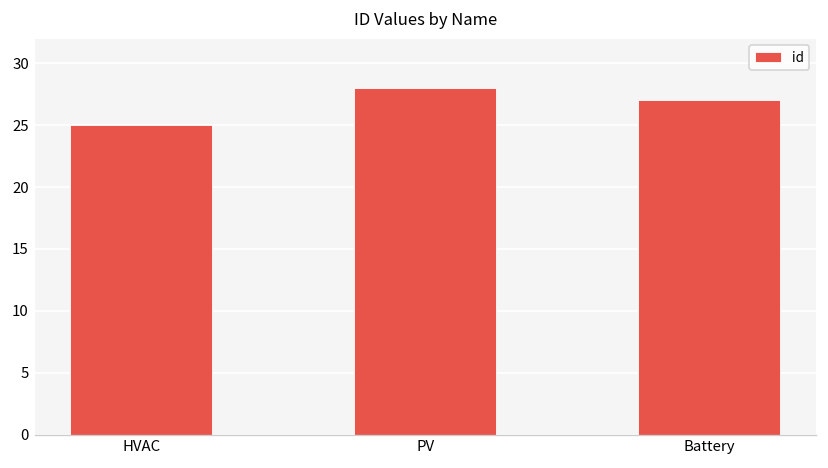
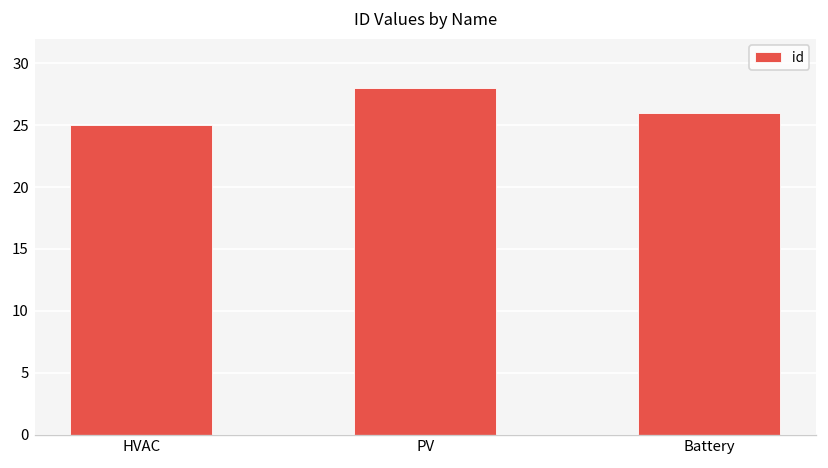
Battery: 27 -> 26
